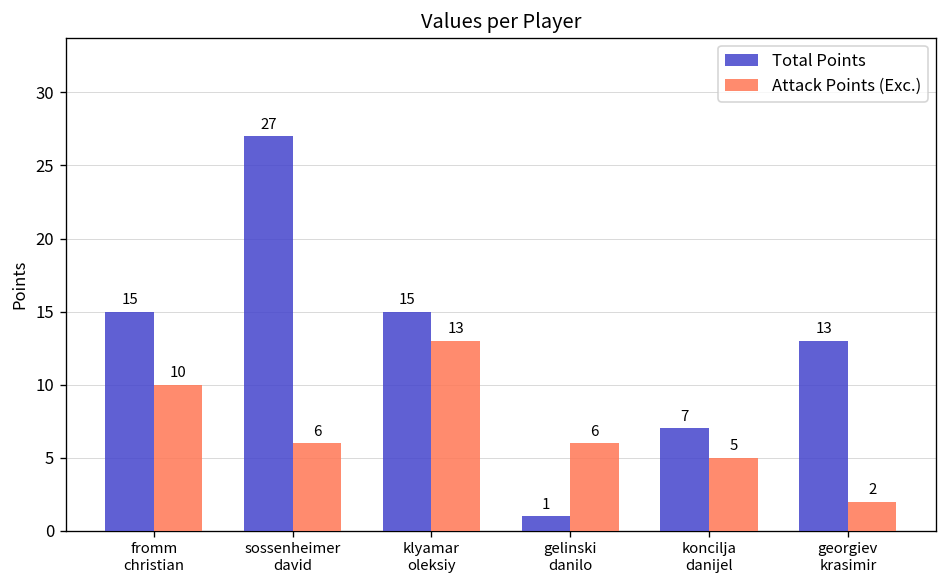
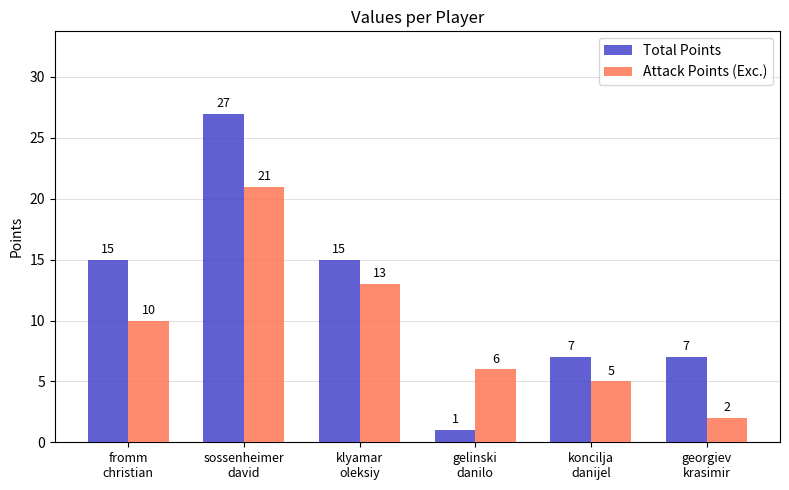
Attack Points (Exc.), sossenheimer david: 6 -> 21
Total Points, georgiev krasimir: 13 -> 7
